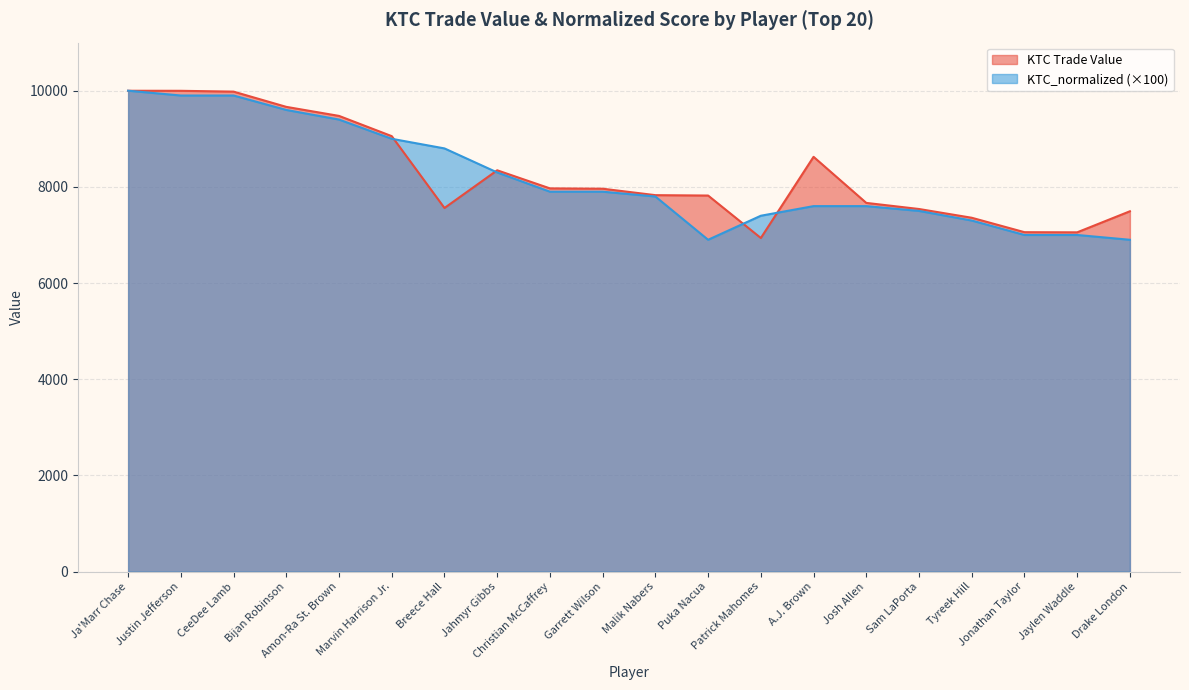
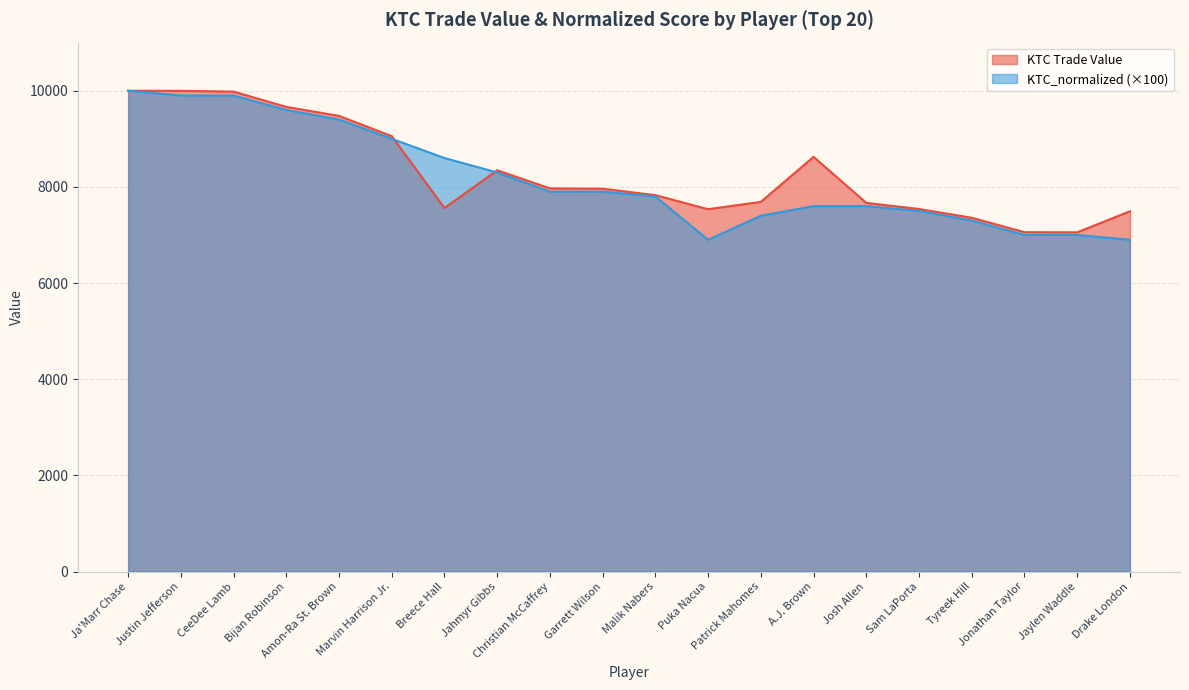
KTC_normalized (×100), Breece Hall: 8800 -> 8600
KTC Trade Value, Puka Nacua: 7800 -> 7500
KTC Trade Value, Patrick Mahomes: 6900 -> 7700
